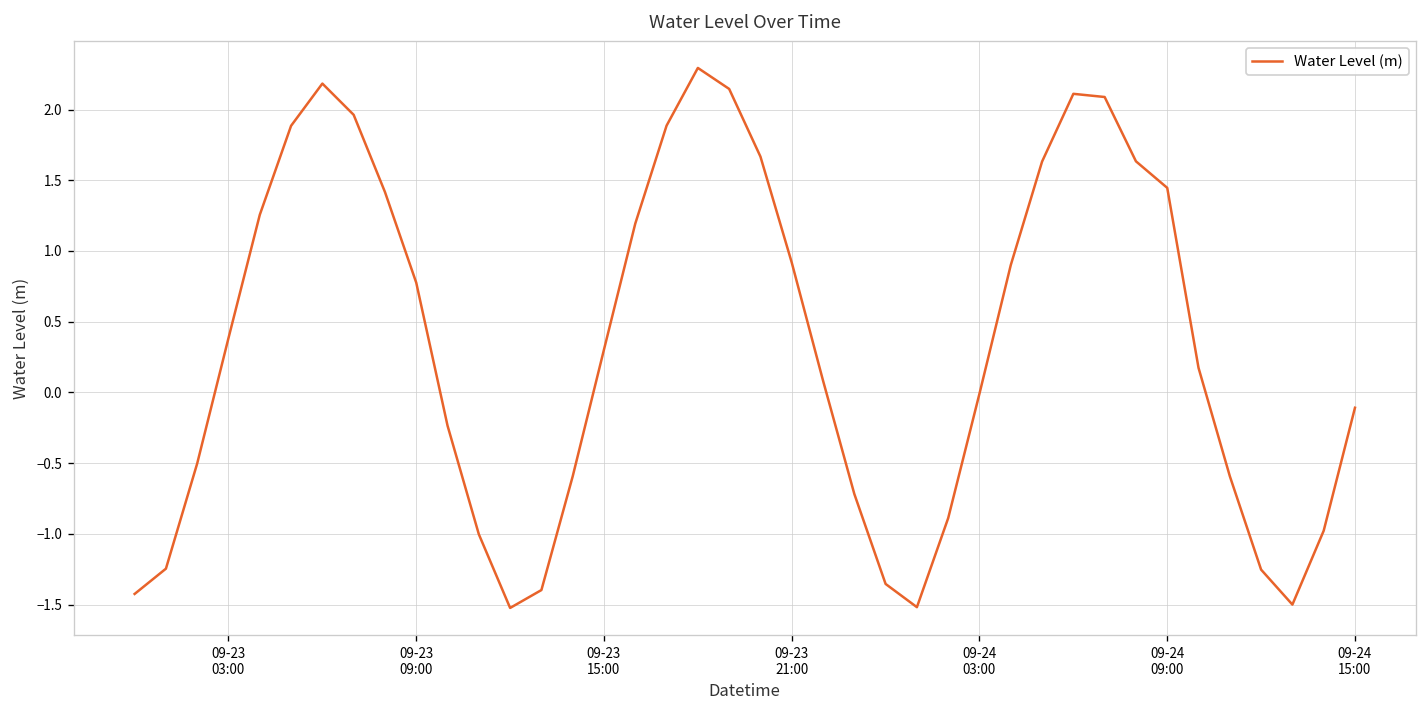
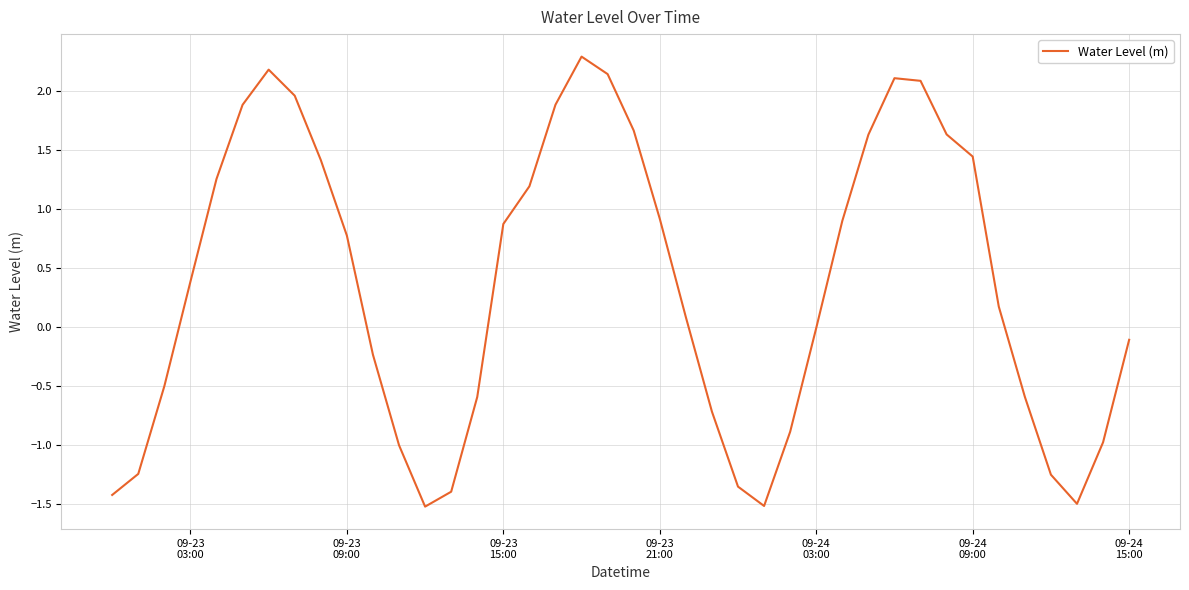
09-23 15:00: 0.30 -> 0.87
